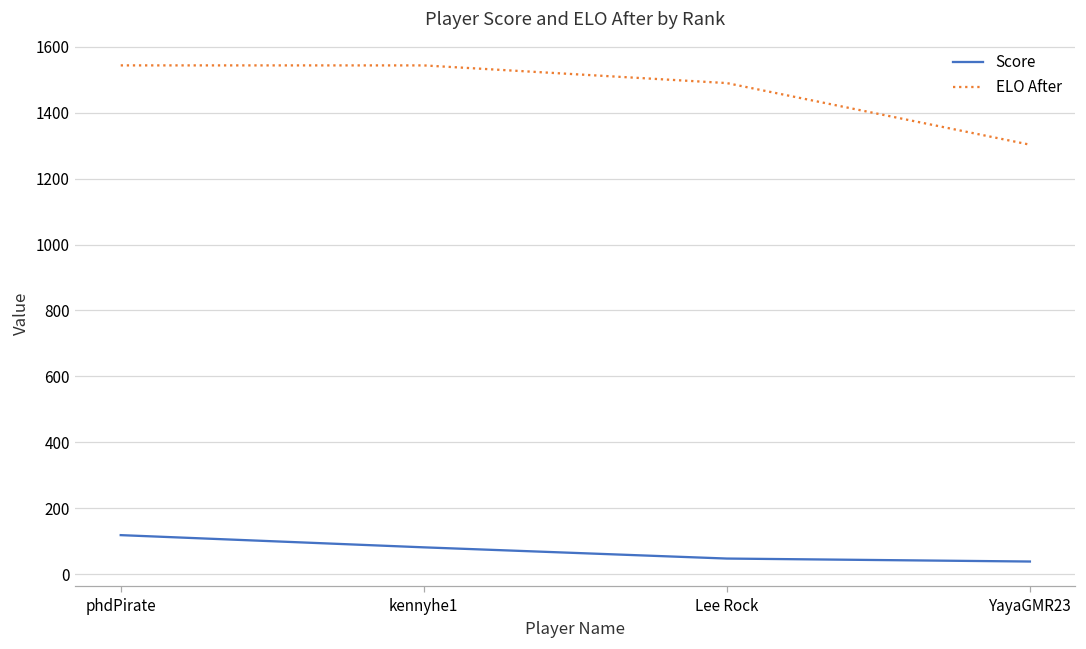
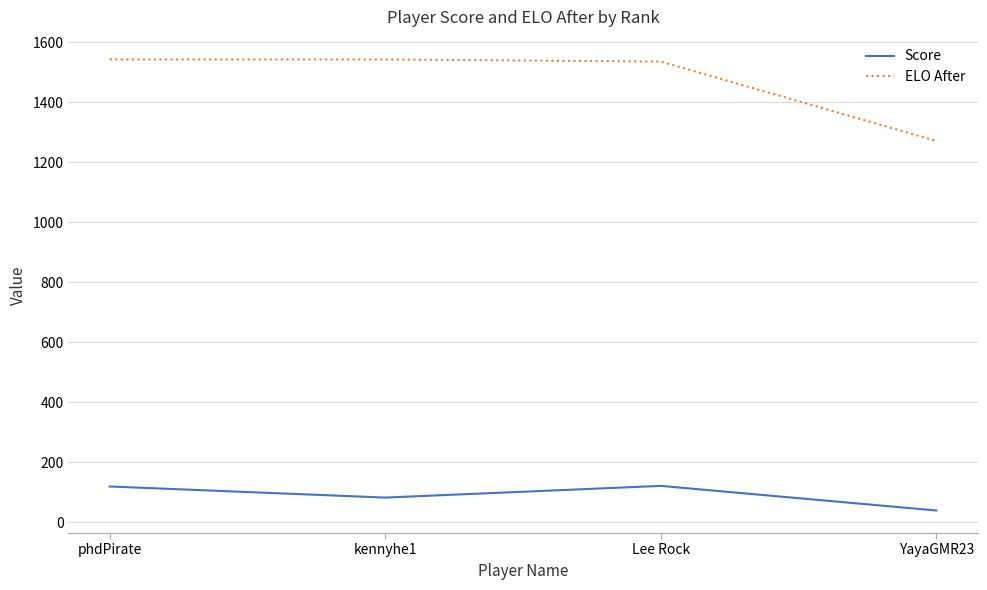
Score, Lee Rock: 50 -> 120
ELO After, Lee Rock: 1490 -> 1540
ELO After, YayaGMR23: 1300 -> 1270
